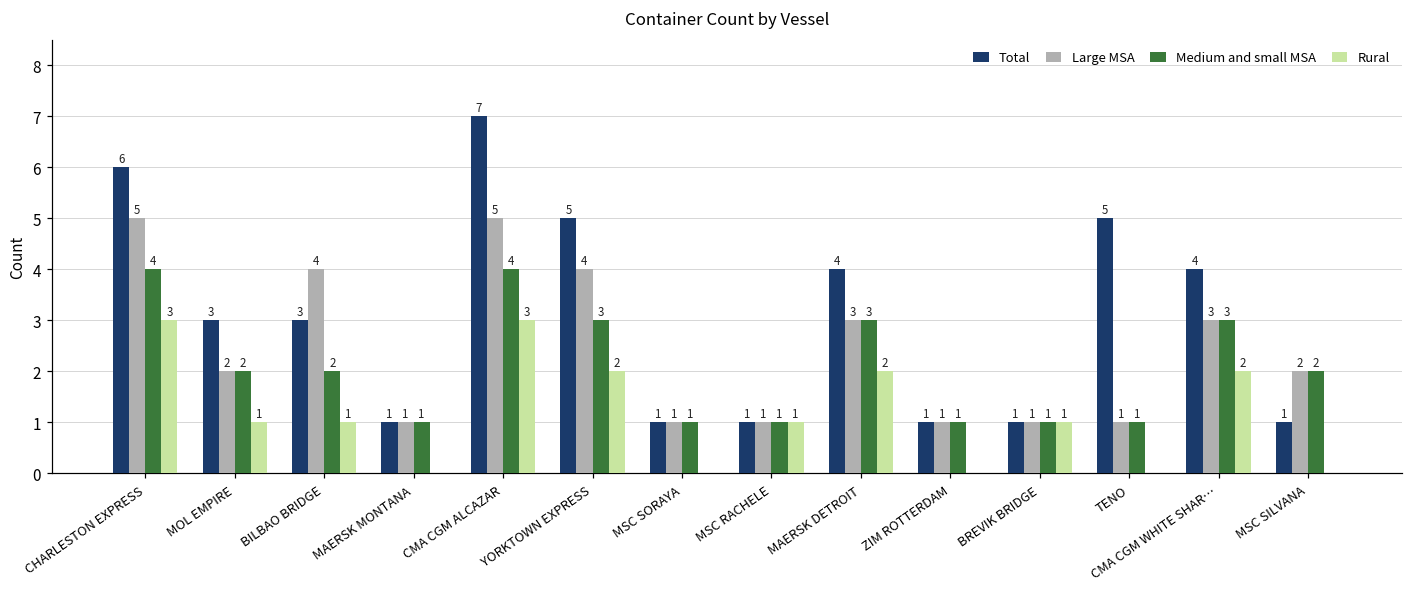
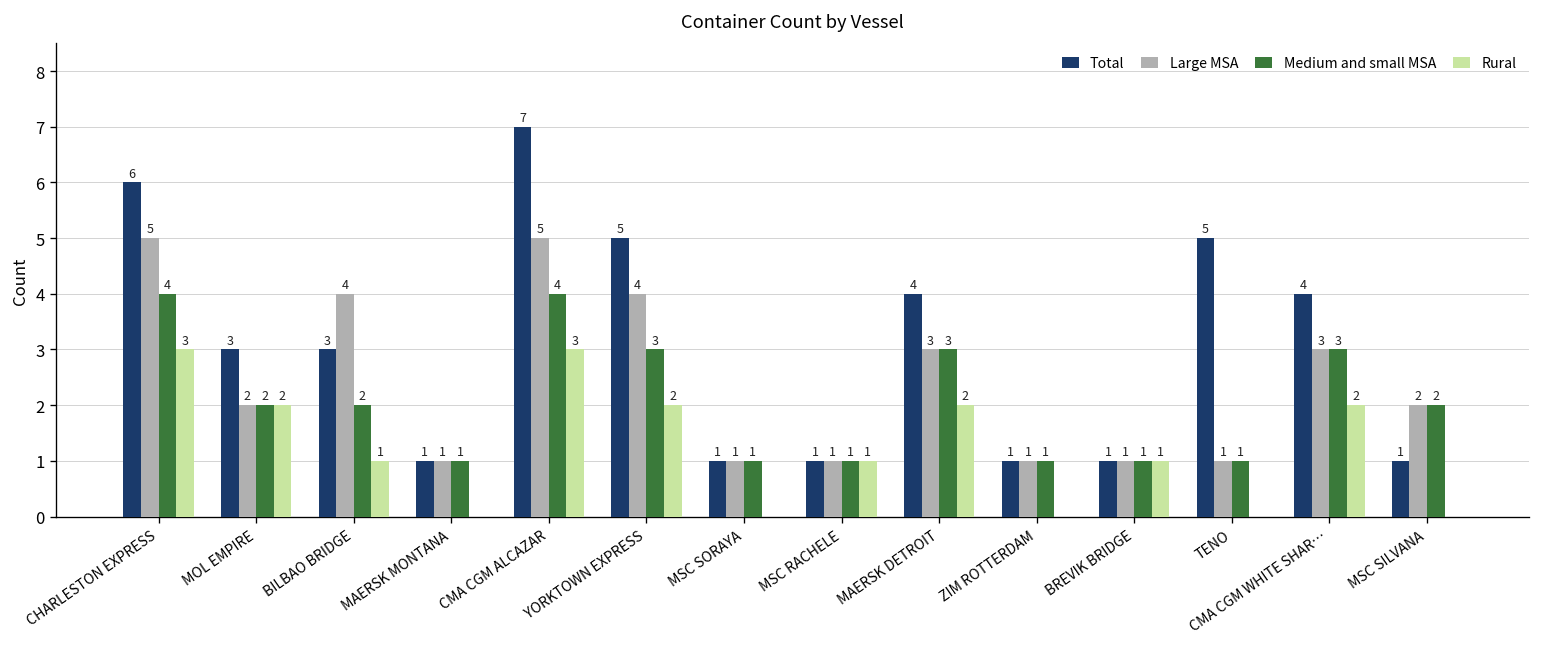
Rural, MOL EMPIRE: 1 -> 2
